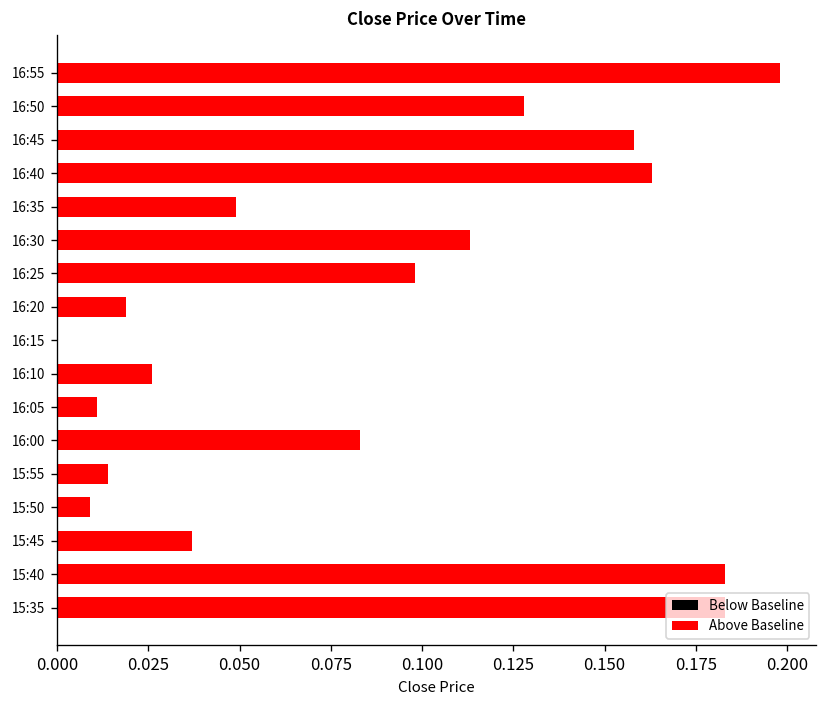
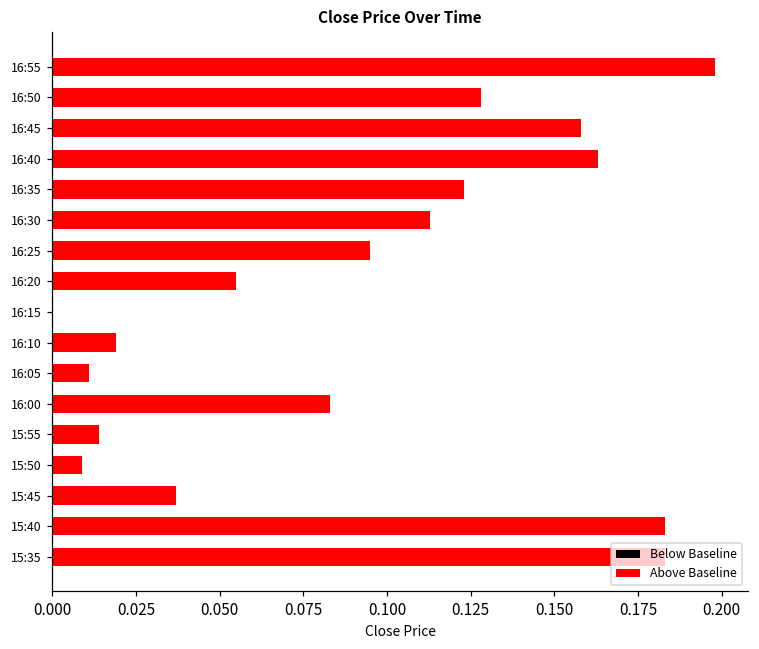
Above Baseline, 16:35: 0.049 -> 0.123
Above Baseline, 16:25: 0.098 -> 0.095
Above Baseline, 16:20: 0.019 -> 0.055
Above Baseline, 16:10: 0.026 -> 0.019
